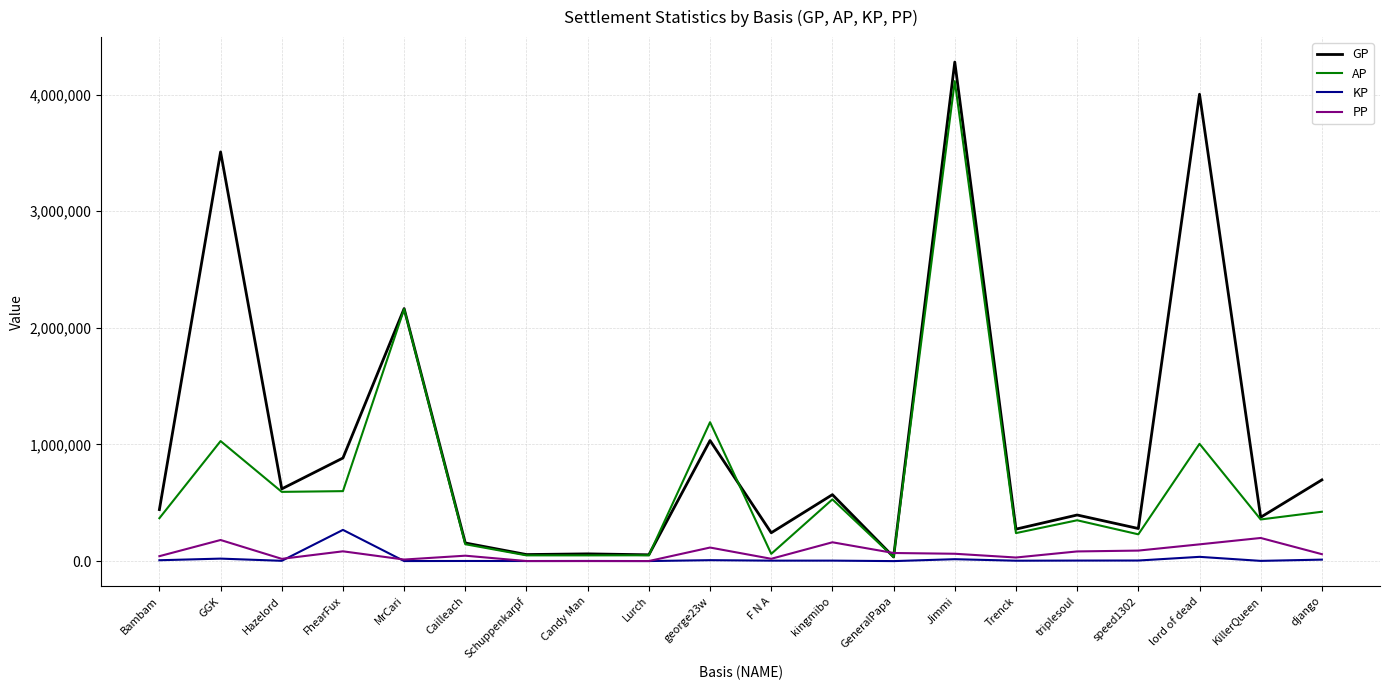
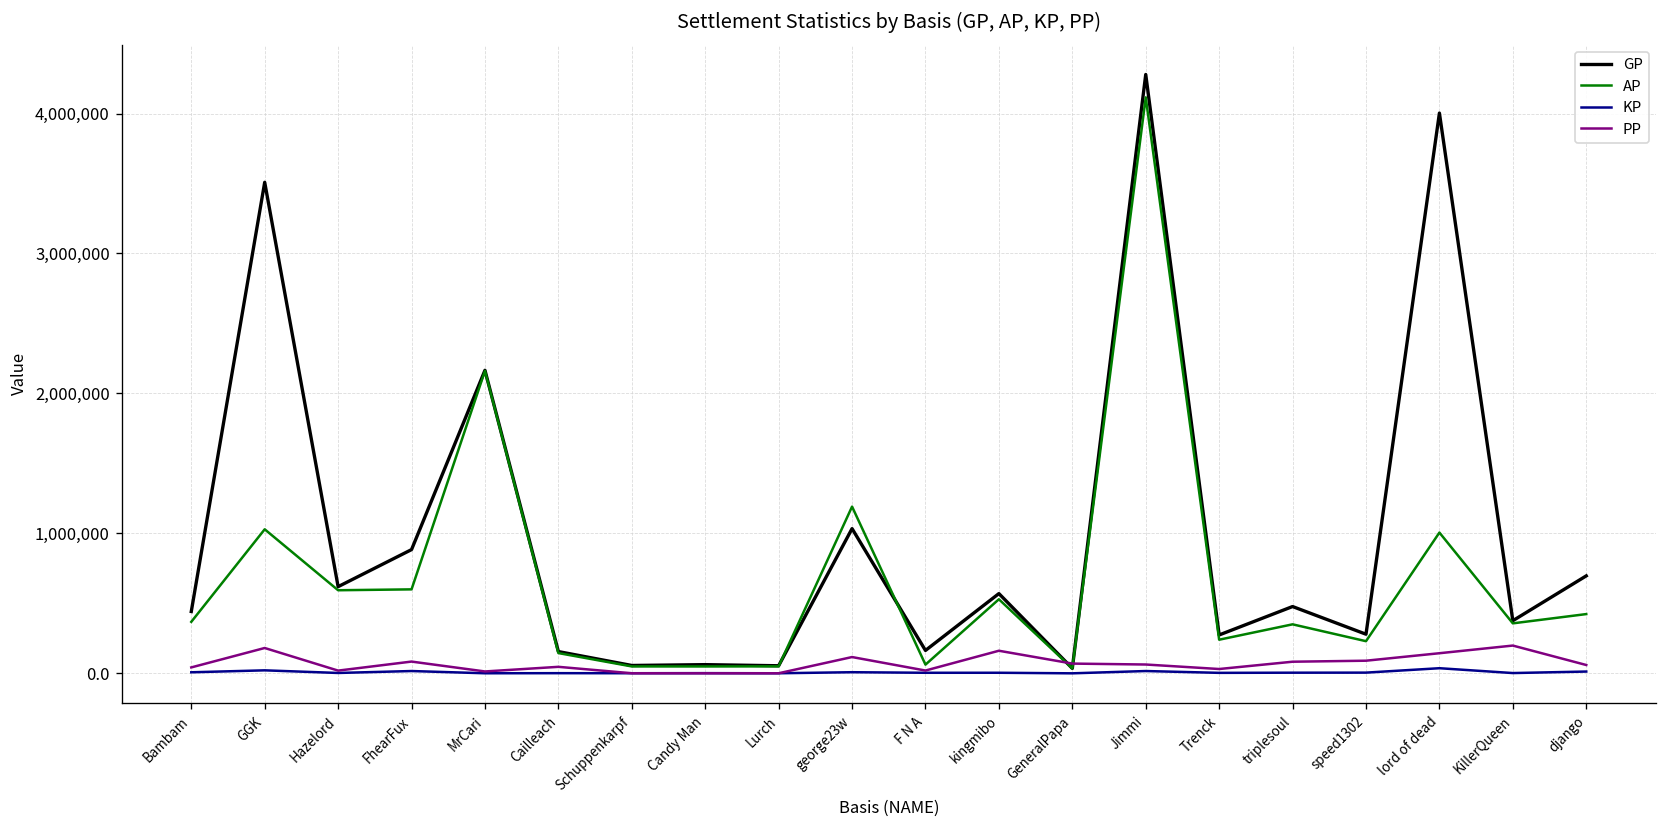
KP, FhearFux: 270,000 -> 20,000
GP, F N A: 240,000 -> 160,000
GP, triplesoul: 400,000 -> 480,000
